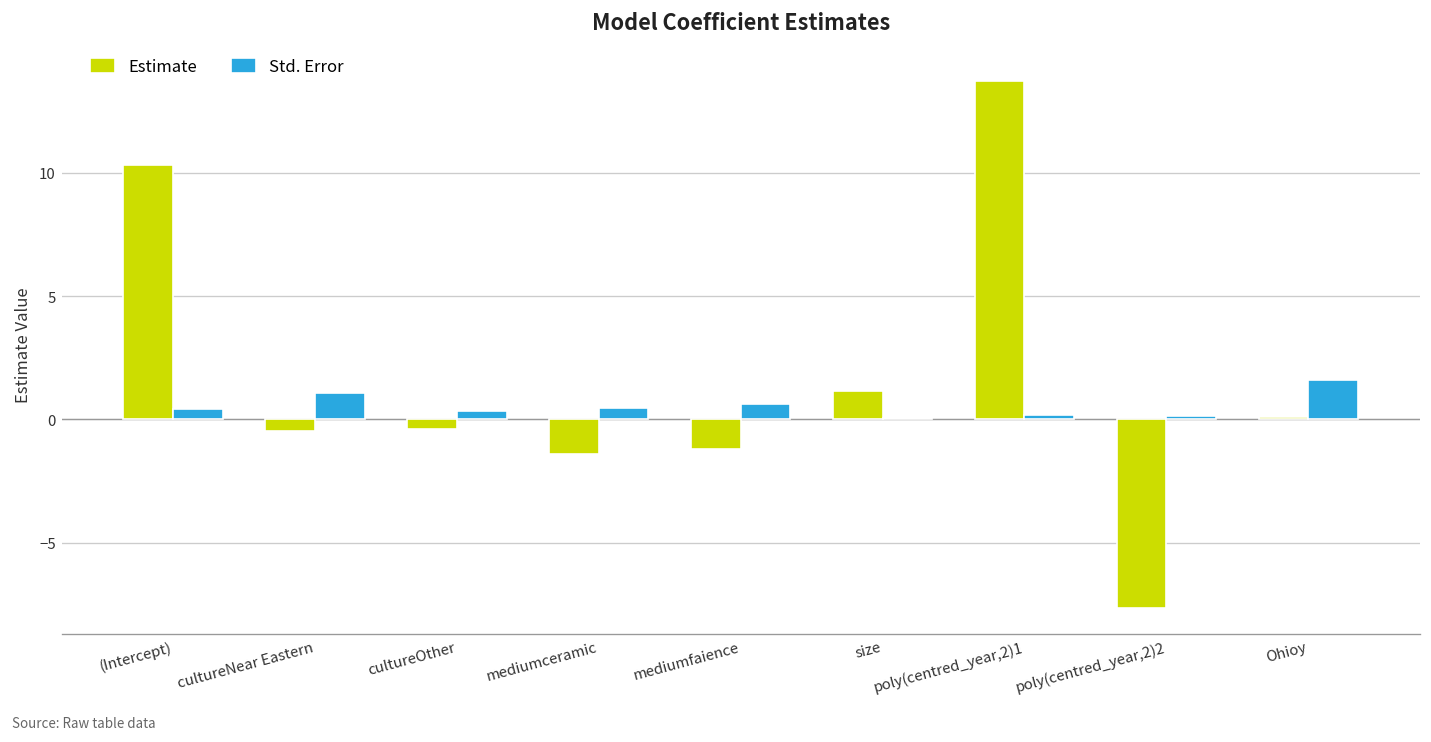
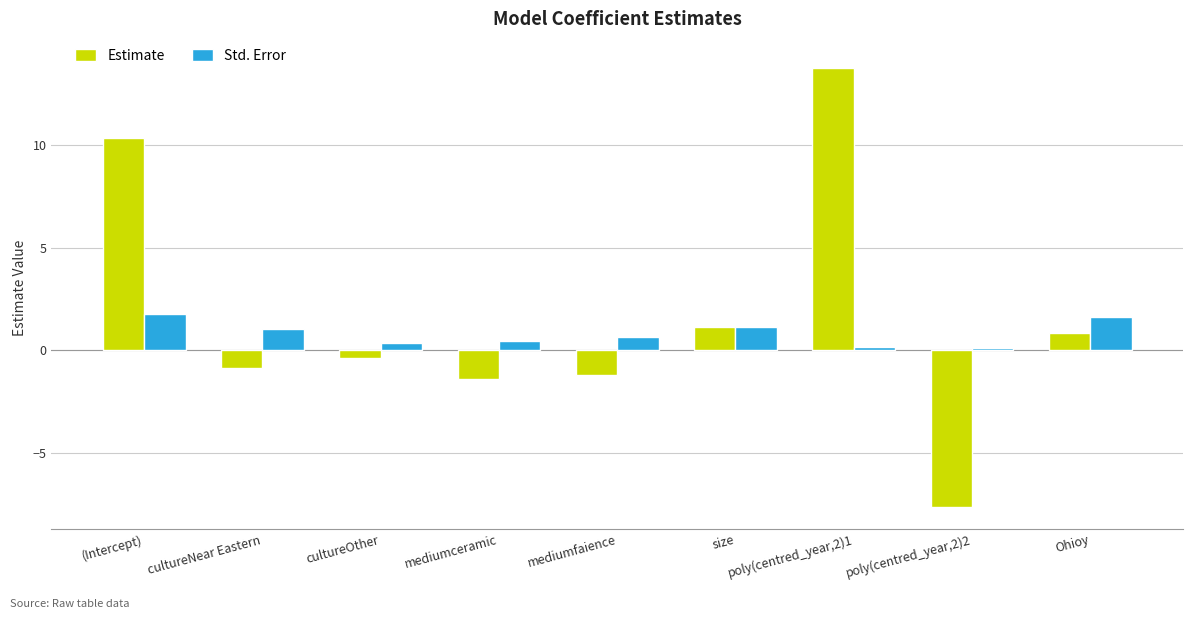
Std. Error, (Intercept): 0.4 -> 1.8
Estimate, cultureNear Eastern: -0.4 -> -0.9
Std. Error, size: 0.1 -> 1.1
Estimate, Ohioy: 0.1 -> 0.8
